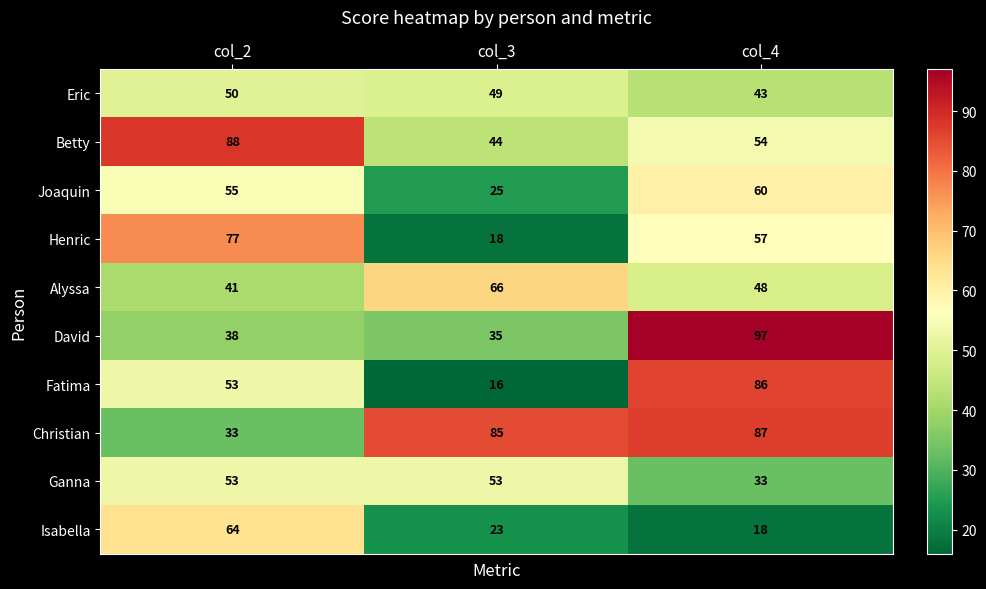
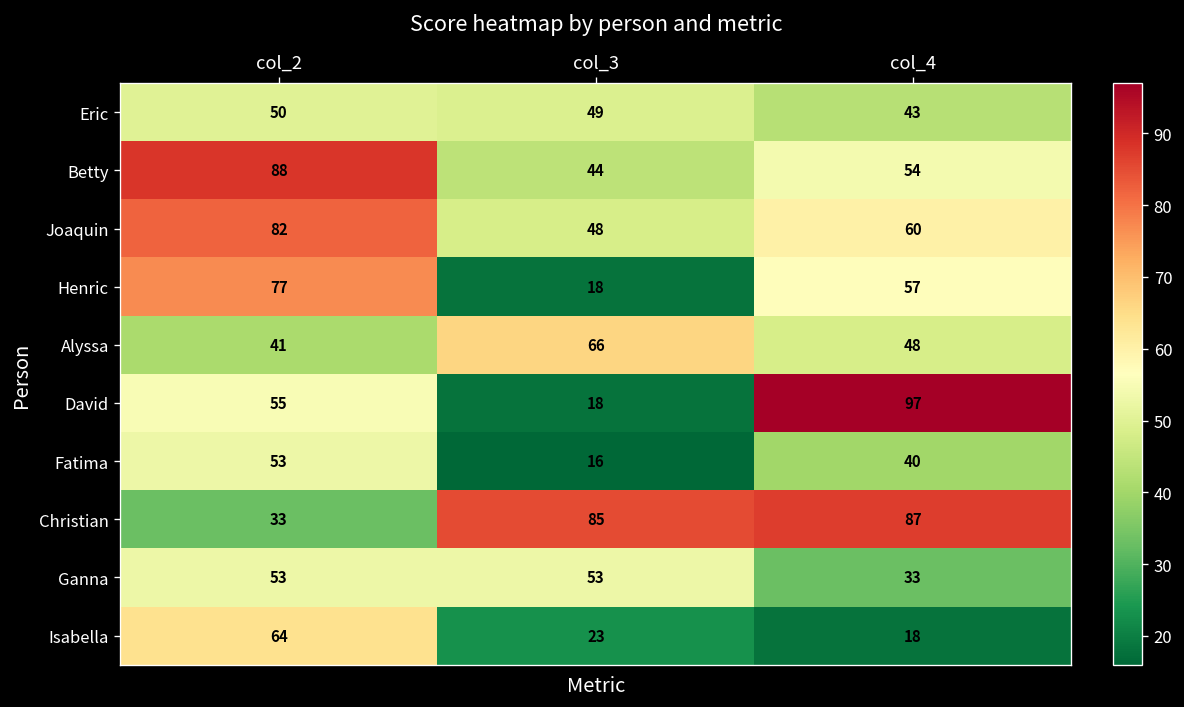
Joaquin, col_2: 55 -> 82
Joaquin, col_3: 25 -> 48
David, col_2: 38 -> 55
David, col_3: 35 -> 18
Fatima, col_4: 86 -> 40
